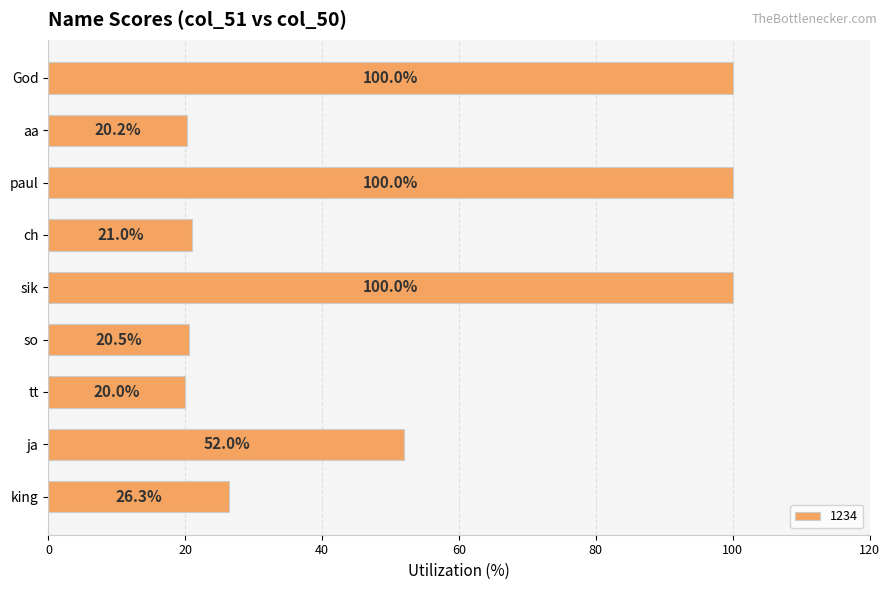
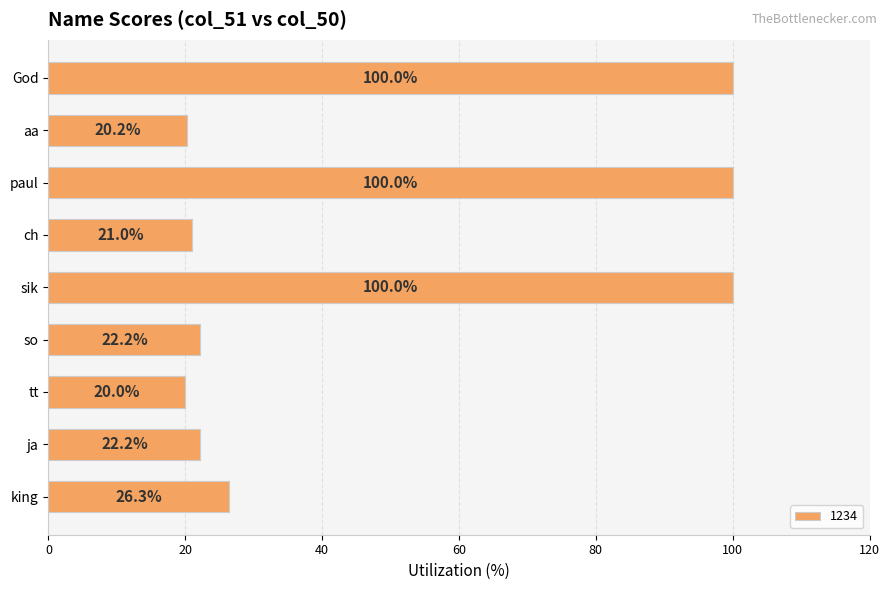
so: 20.5% -> 22.2%
ja: 52.0% -> 22.2%
